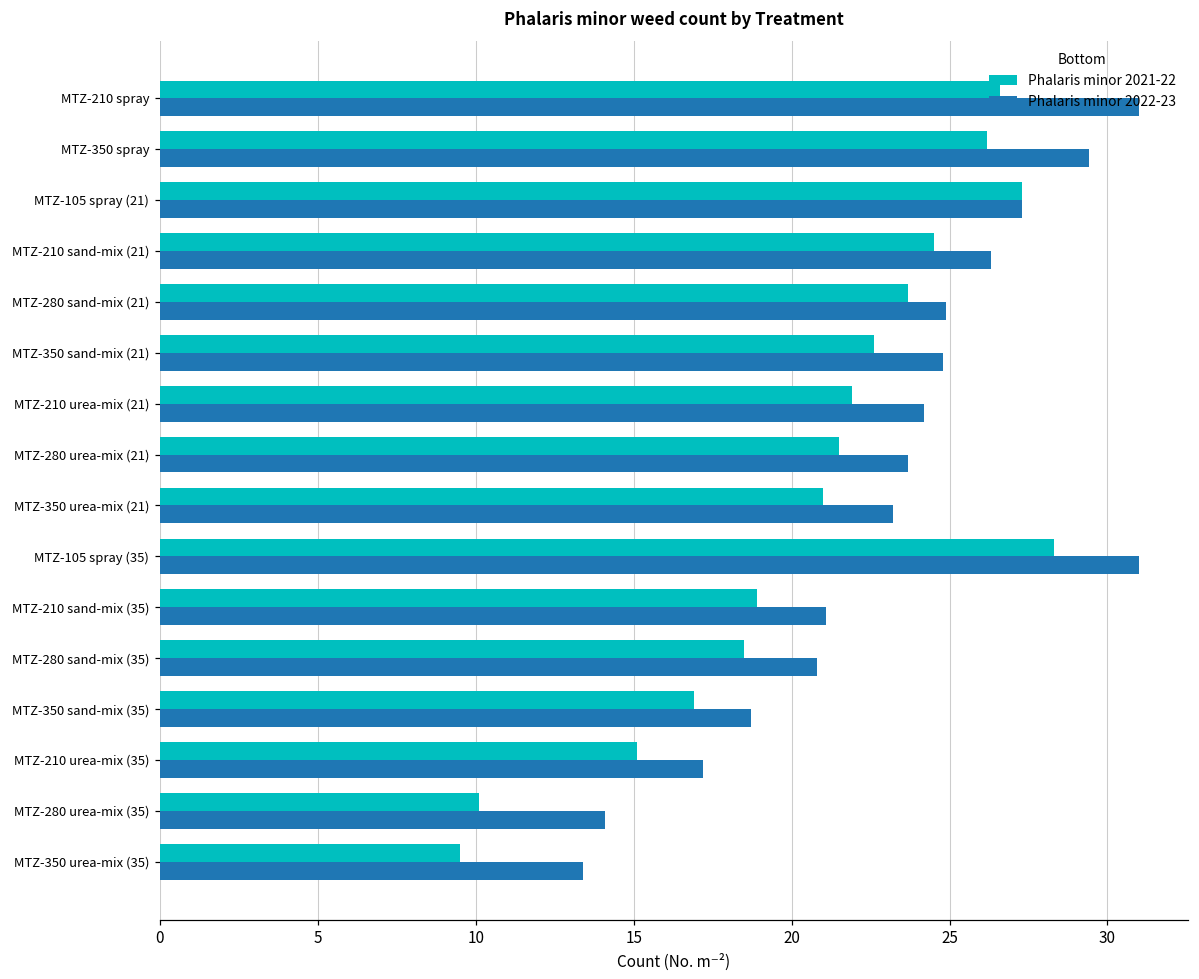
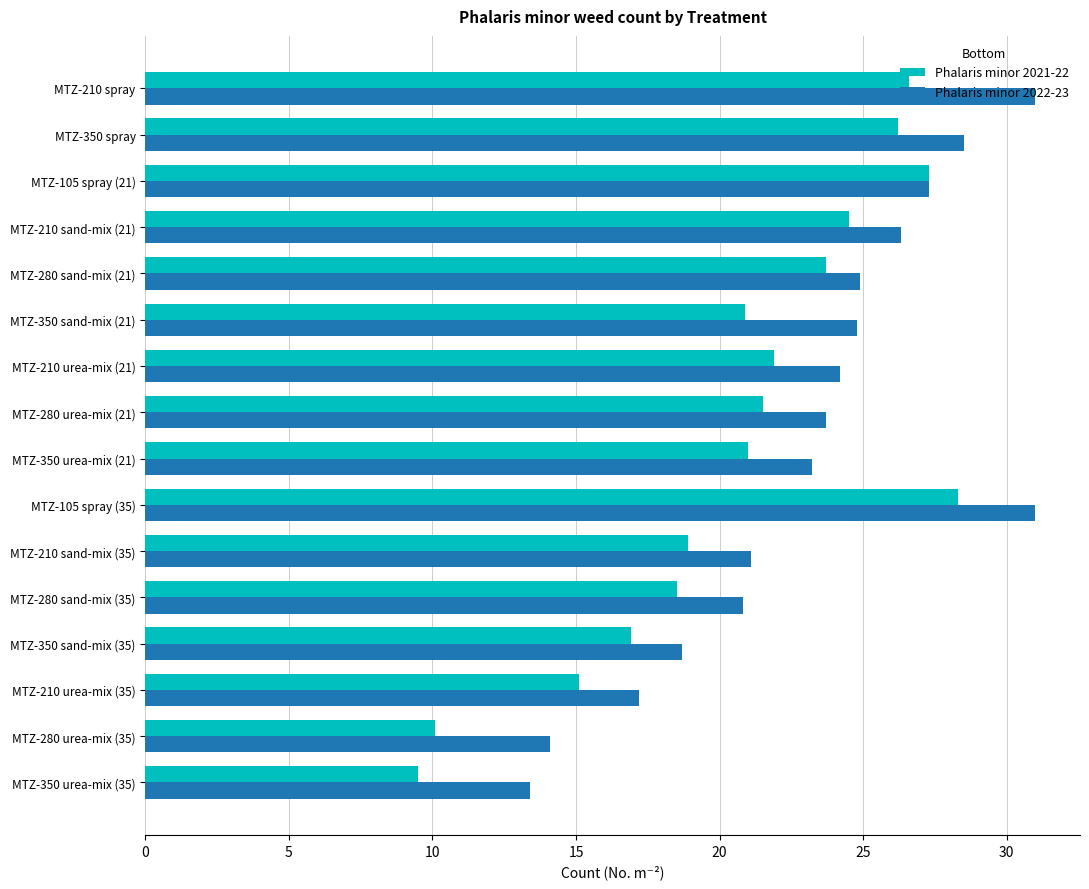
Phalaris minor 2022-23, MTZ-350 spray: 29.4 -> 28.5
Phalaris minor 2021-22, MTZ-350 sand-mix (21): 22.6 -> 20.9
